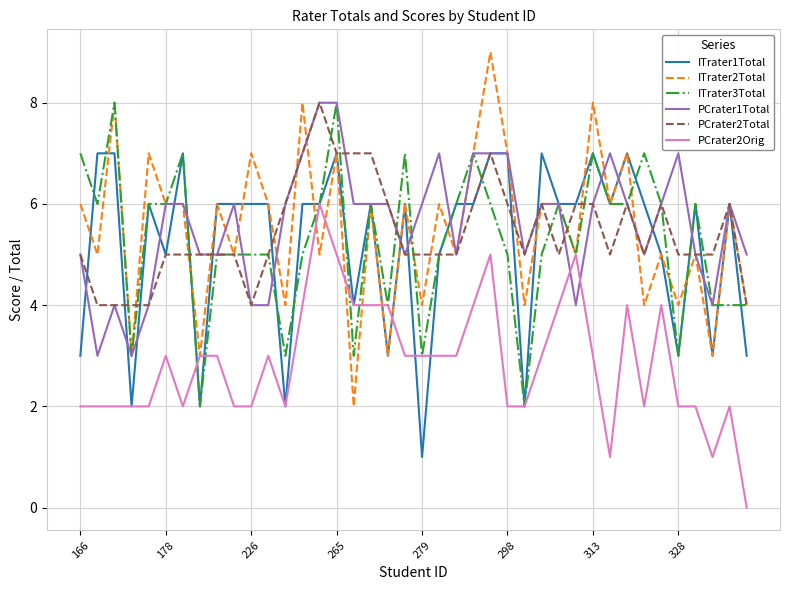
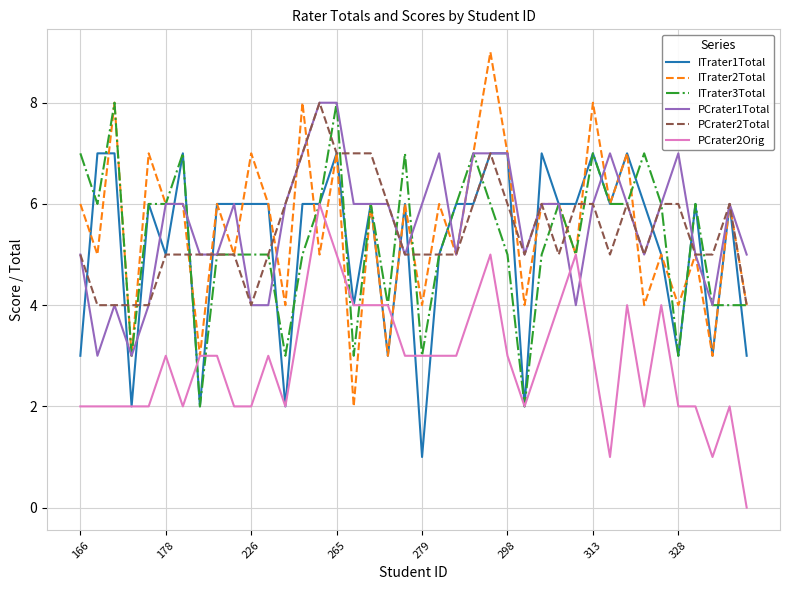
PCrater2Orig, 298: 2 -> 3
PCrater2Total, 328: 5 -> 6
